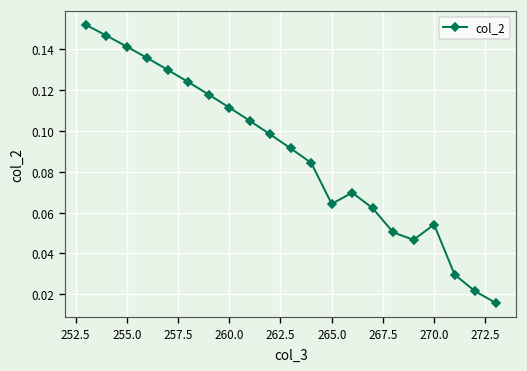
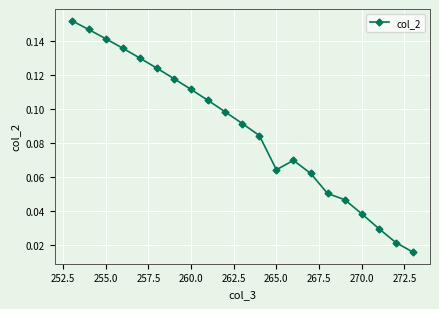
270.0: 0.054 -> 0.038
